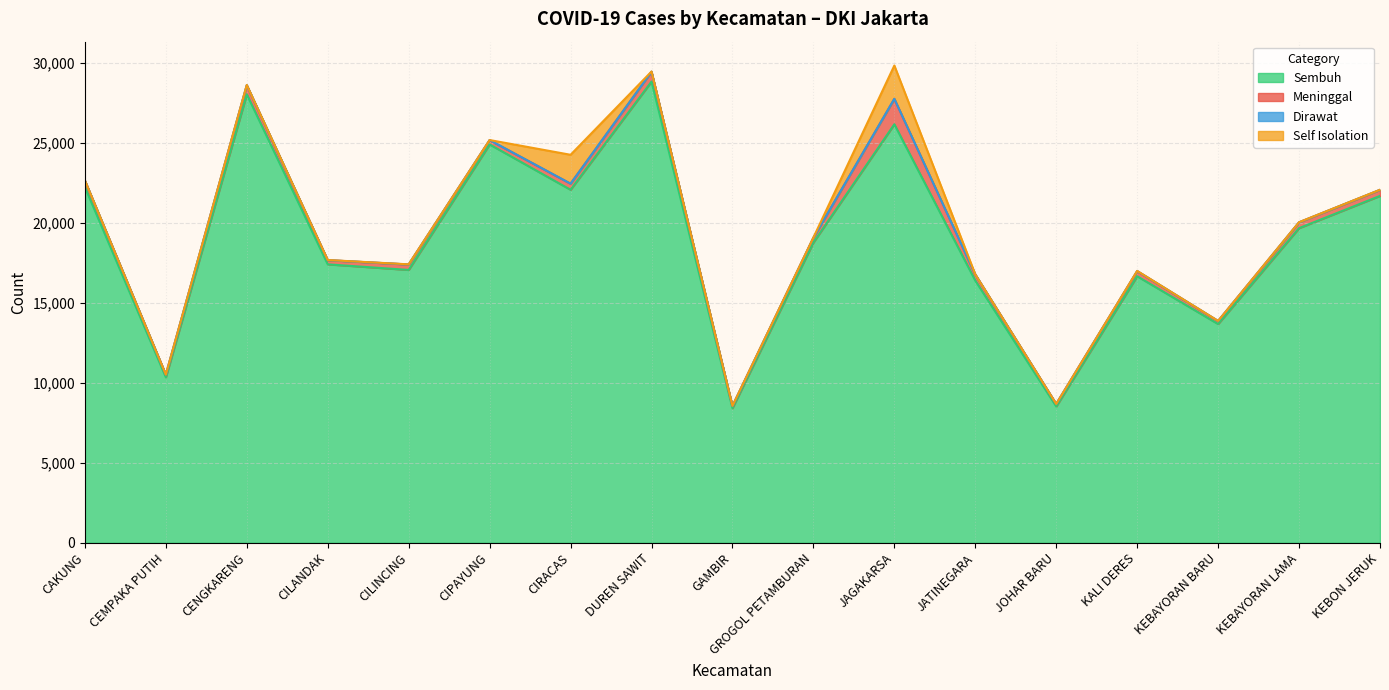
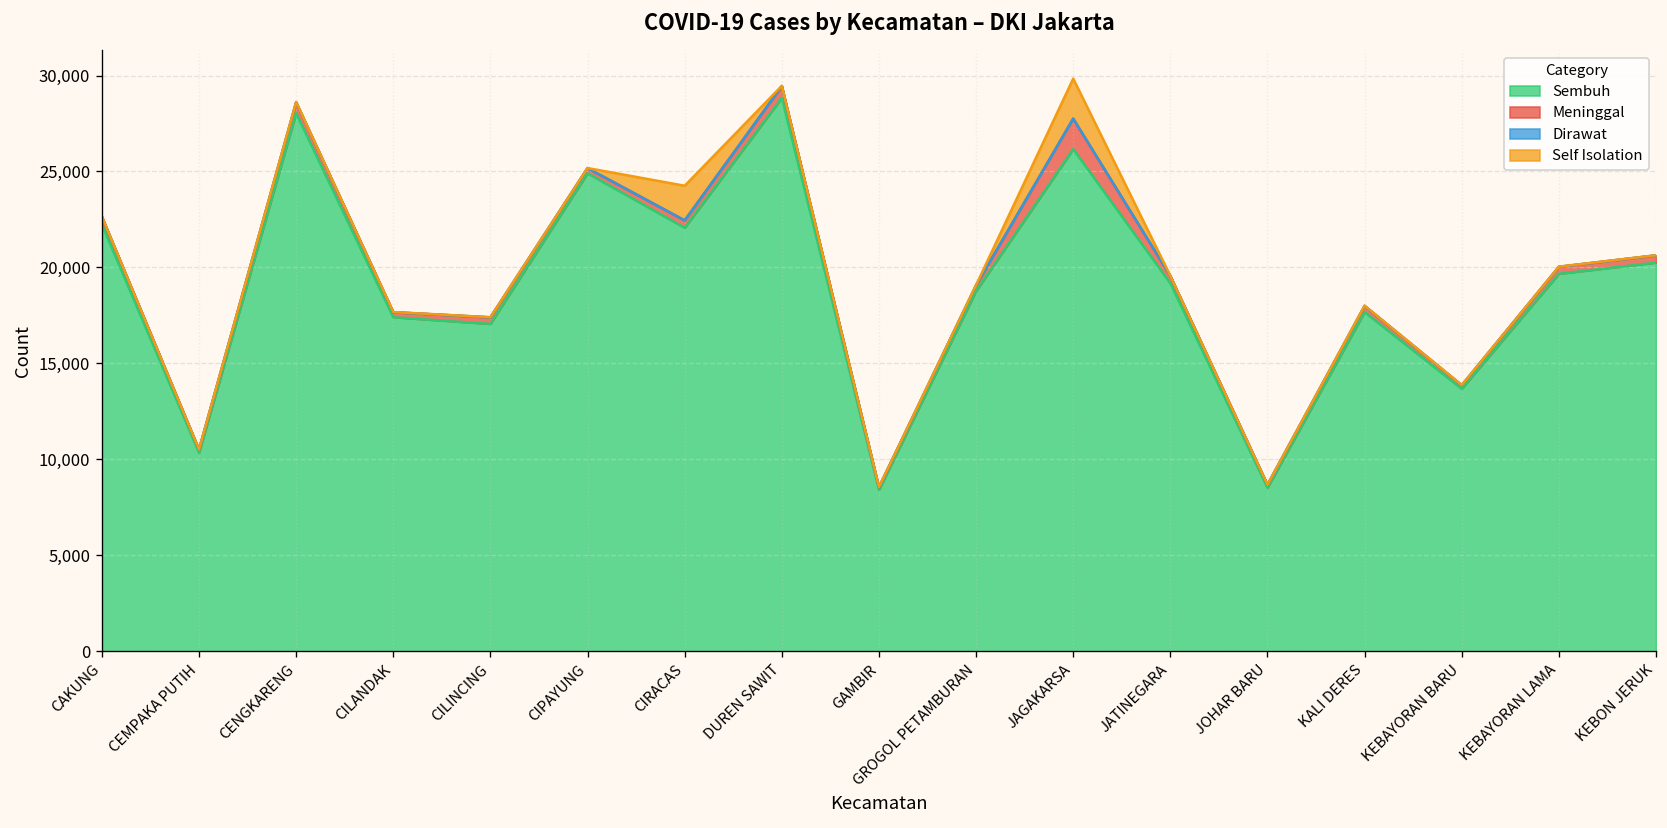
Sembuh, JATINEGARA: 16,400 -> 19,200
Sembuh, KALI DERES: 16,700 -> 17,700
Sembuh, KEBON JERUK: 21,700 -> 20,300
